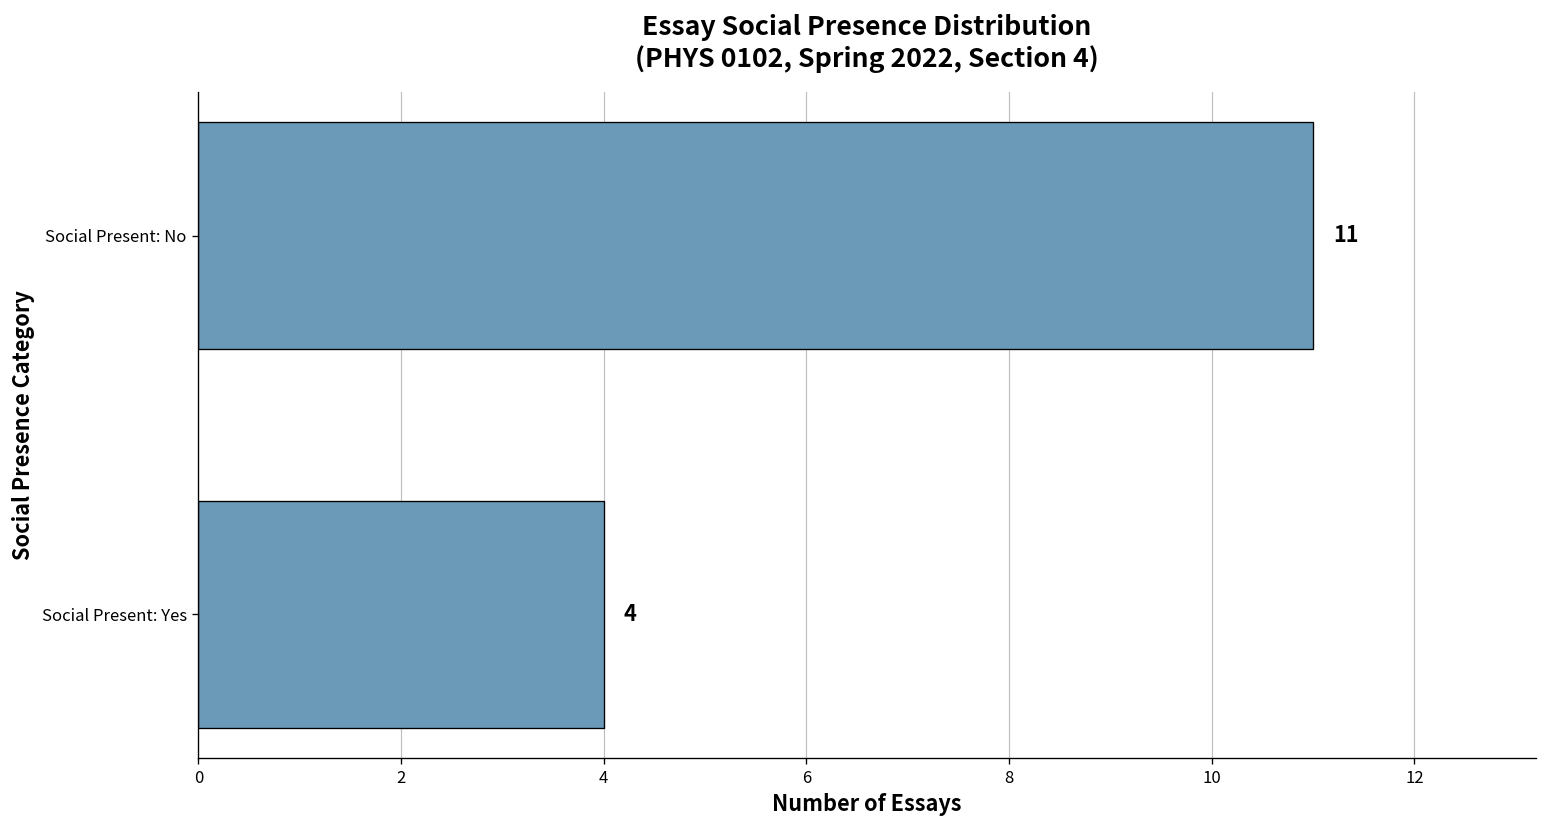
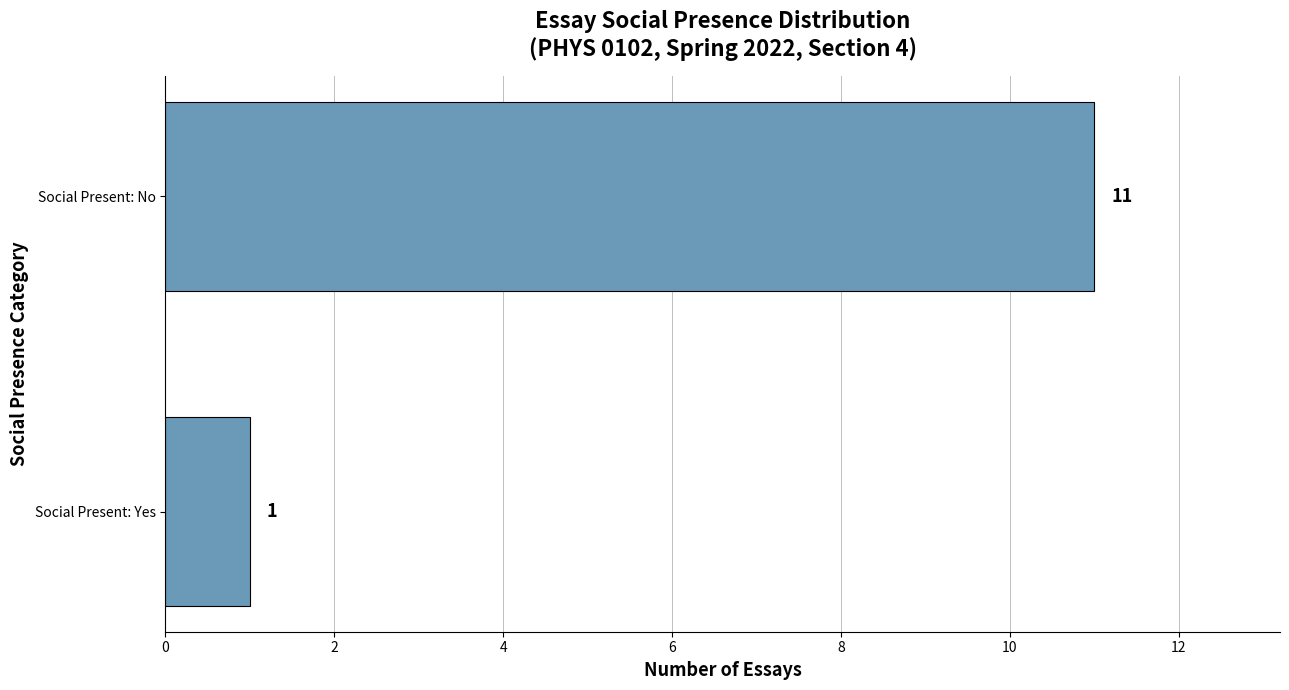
Social Present: Yes: 4 -> 1
